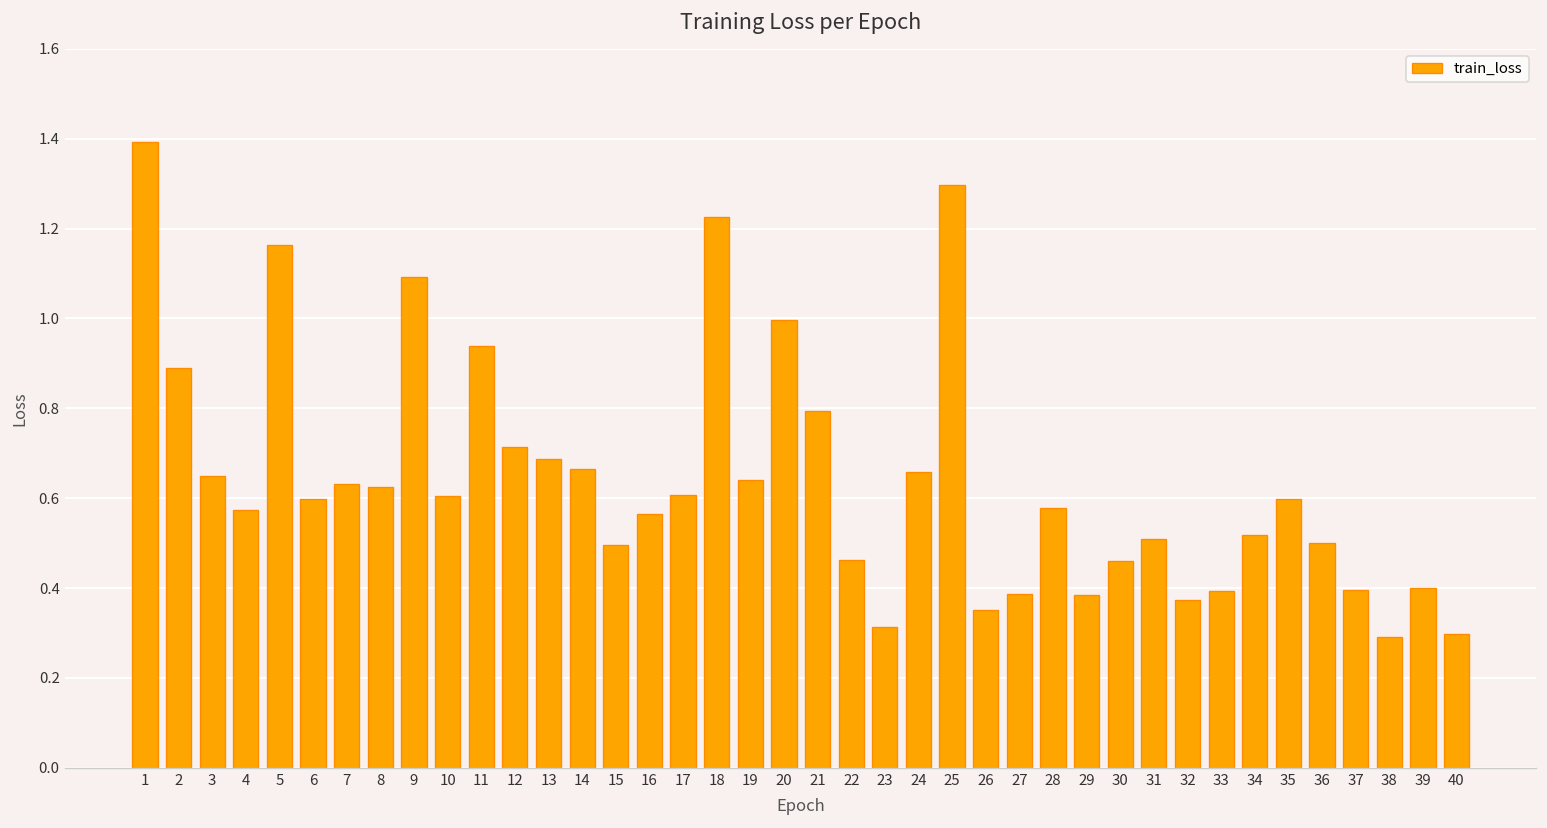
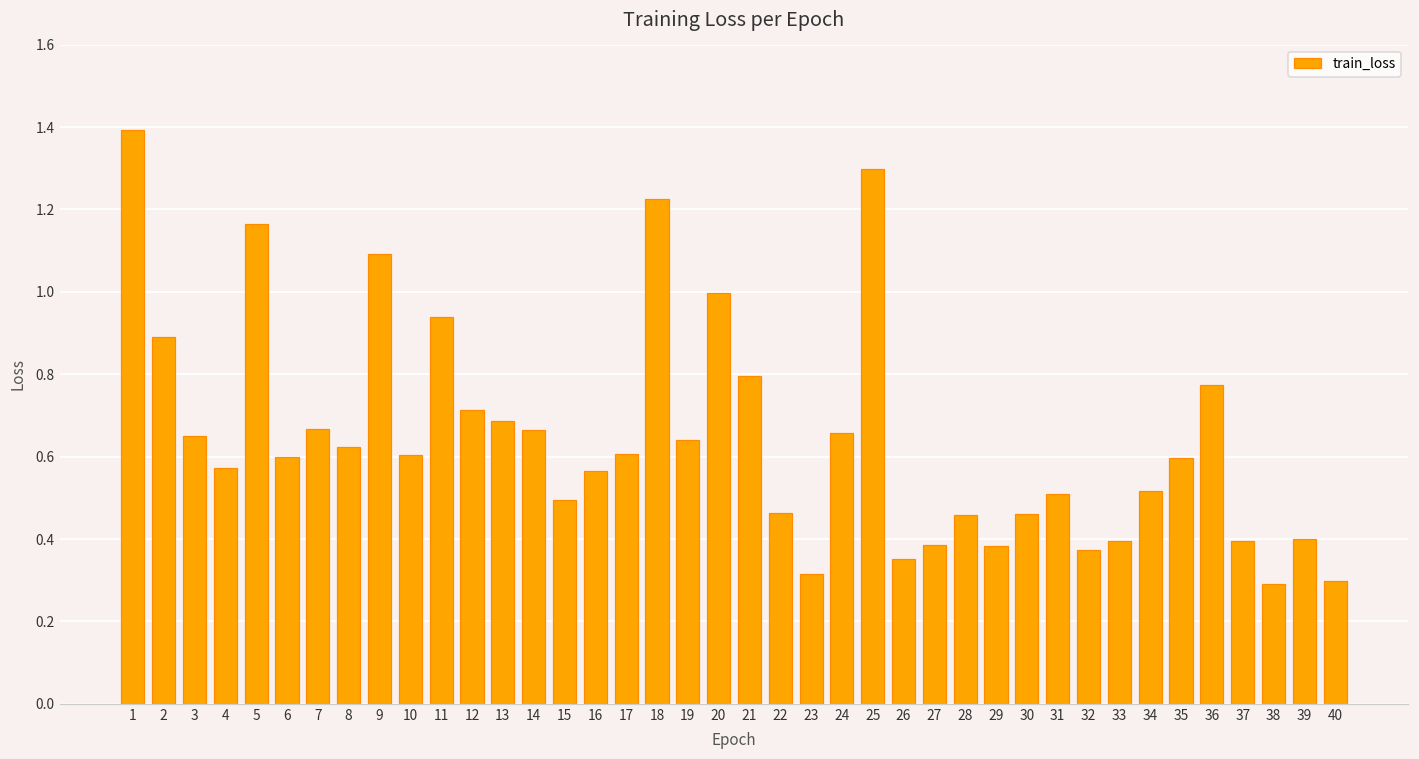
7: 0.63 -> 0.67
28: 0.58 -> 0.46
36: 0.50 -> 0.77
